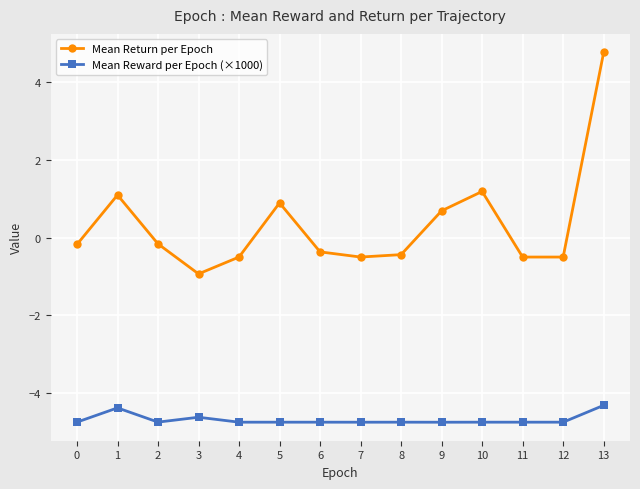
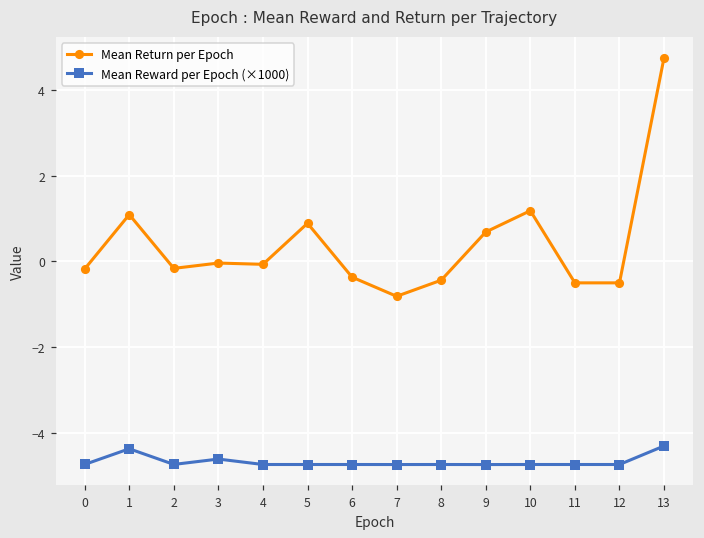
Mean Return per Epoch, 3: -0.9 -> 0.0
Mean Return per Epoch, 4: -0.5 -> -0.1
Mean Return per Epoch, 7: -0.5 -> -0.8
